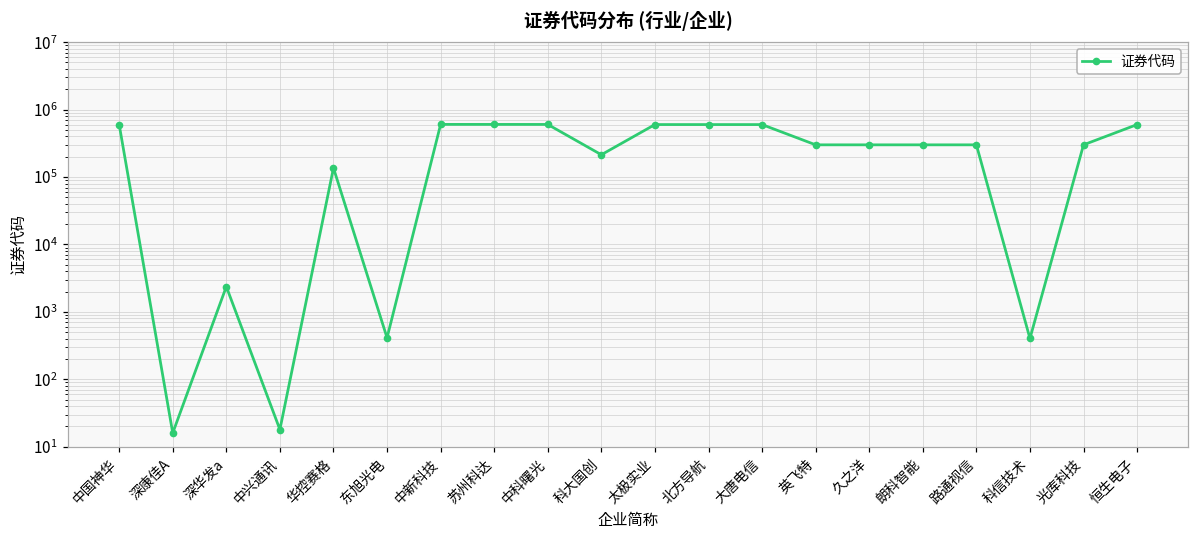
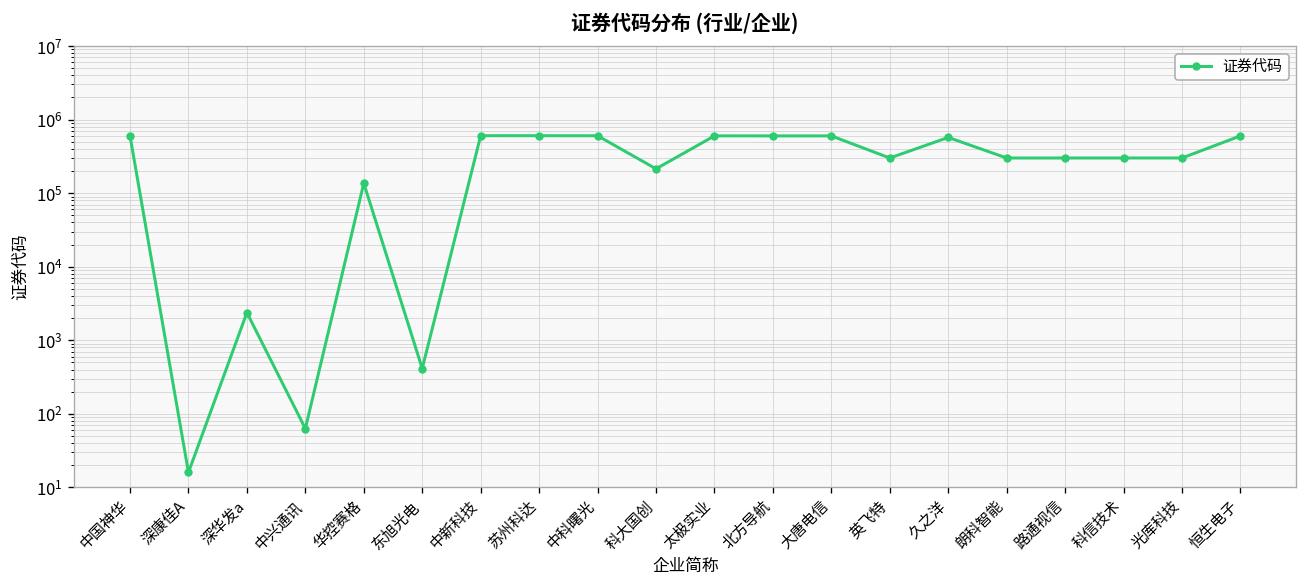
中兴通讯: 18 -> 60
久之洋: 300000 -> 600000
科信技术: 400 -> 300000
